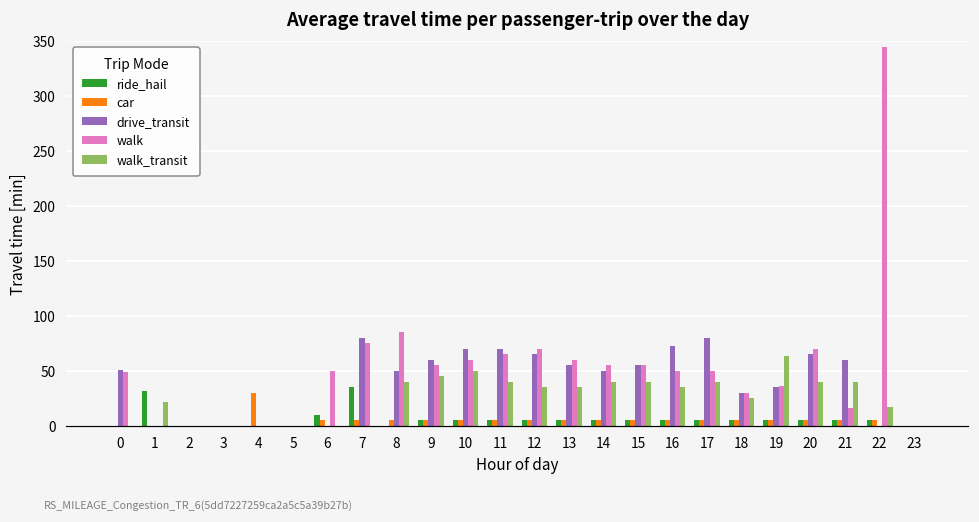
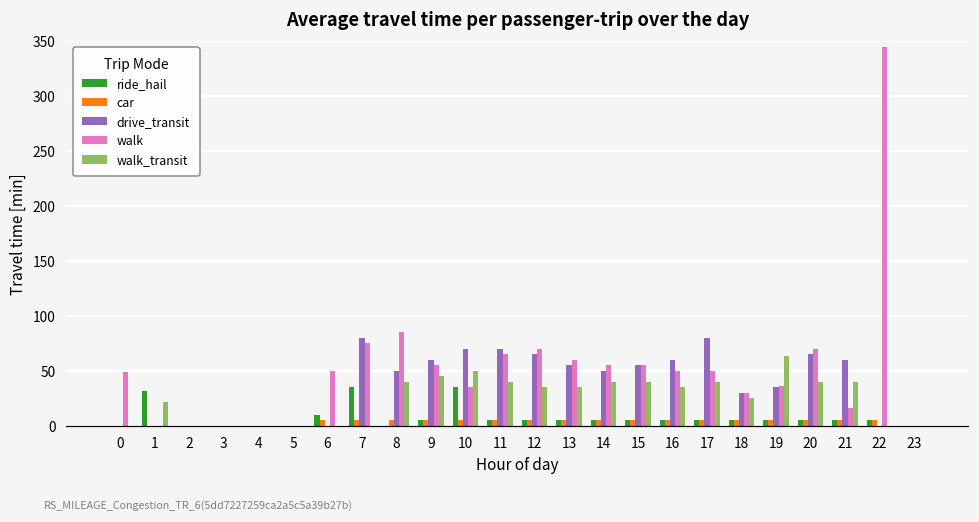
drive_transit, 0: 50 -> 0
car, 4: 30 -> 0
ride_hail, 10: 10 -> 40
walk, 10: 60 -> 40
drive_transit, 16: 70 -> 60
walk_transit, 22: 20 -> 0
